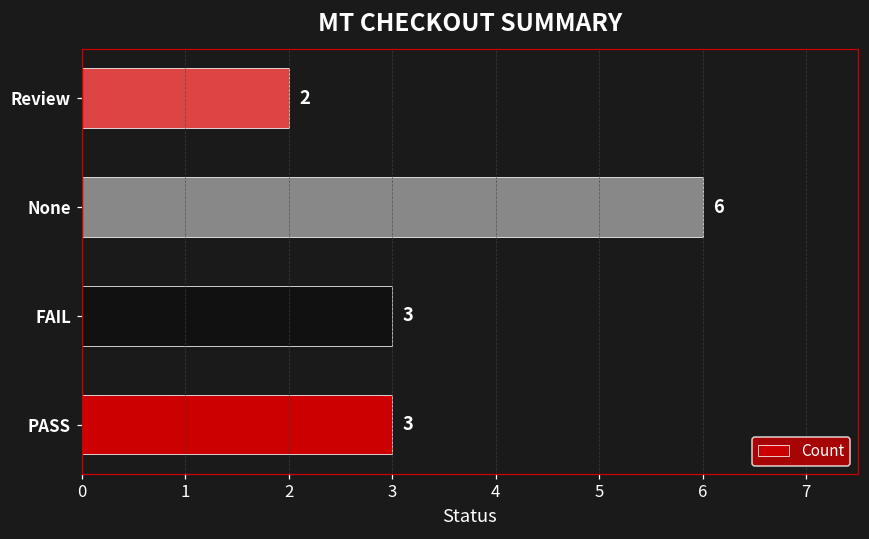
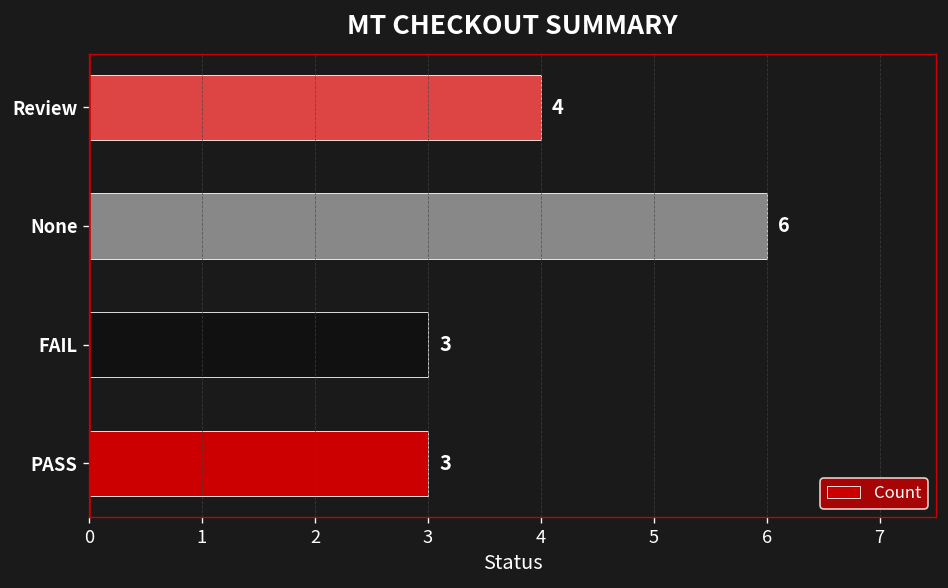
Review: 2 -> 4
